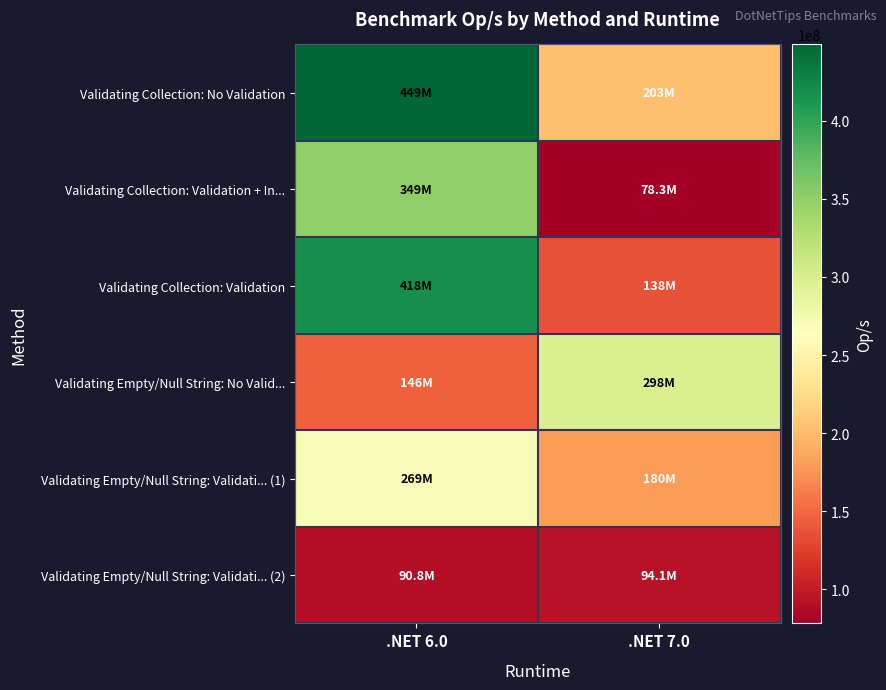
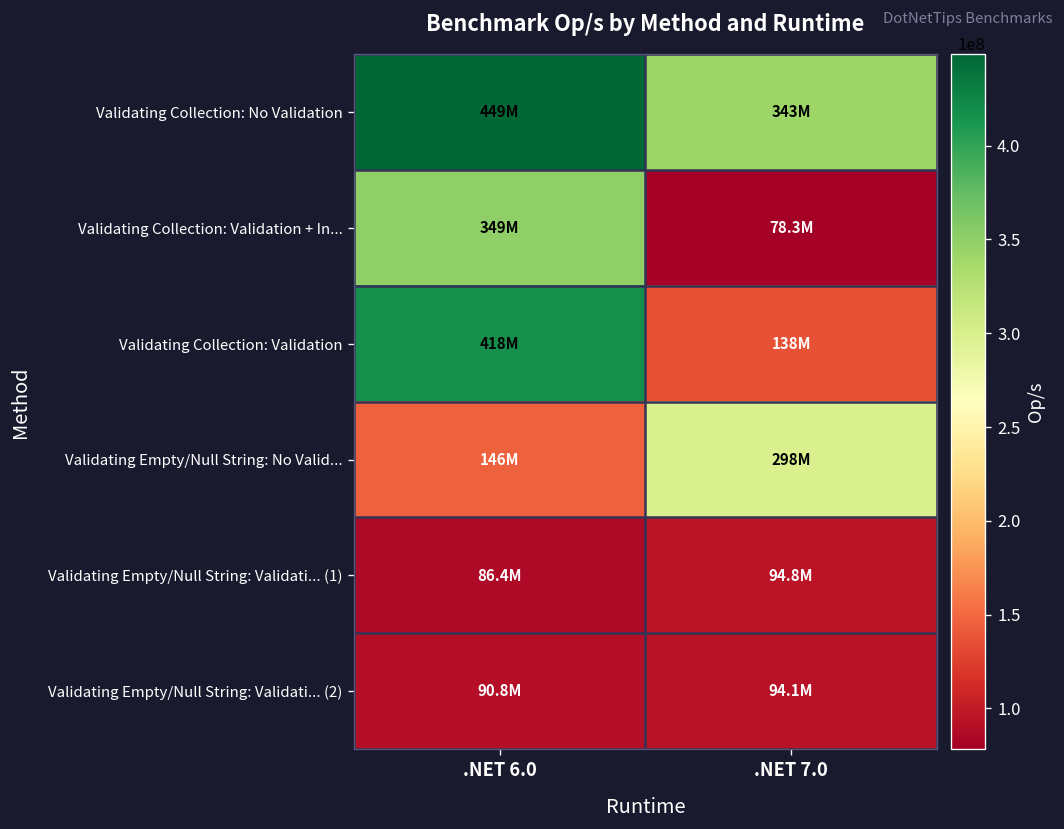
Validating Collection: No Validation, .NET 7.0: 203M -> 343M
Validating Empty/Null String: Validati... (1), .NET 6.0: 269M -> 86.4M
Validating Empty/Null String: Validati... (1), .NET 7.0: 180M -> 94.8M
